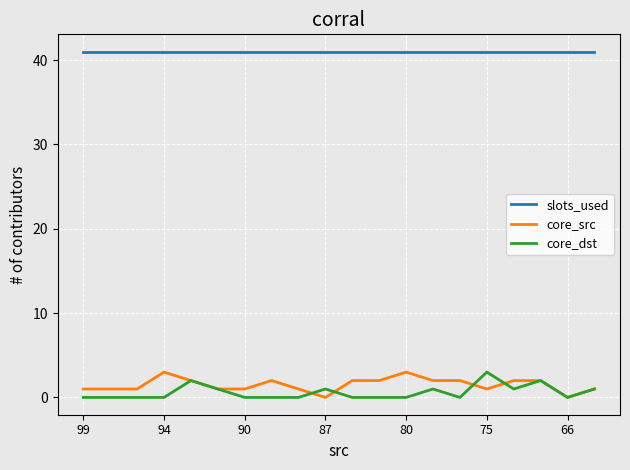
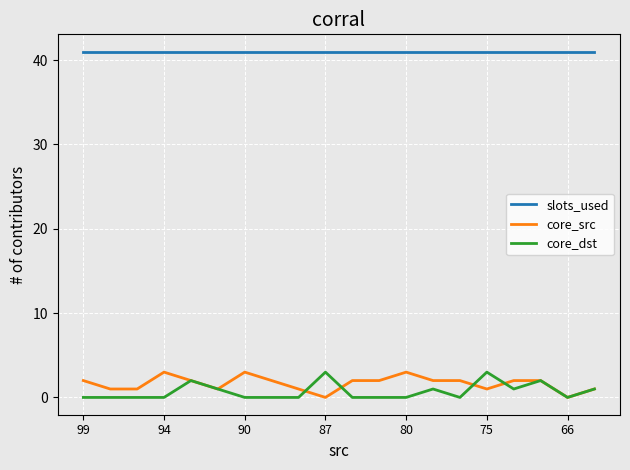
core_src, 99: 1 -> 2
core_src, 90: 1 -> 3
core_dst, 87: 1 -> 3
